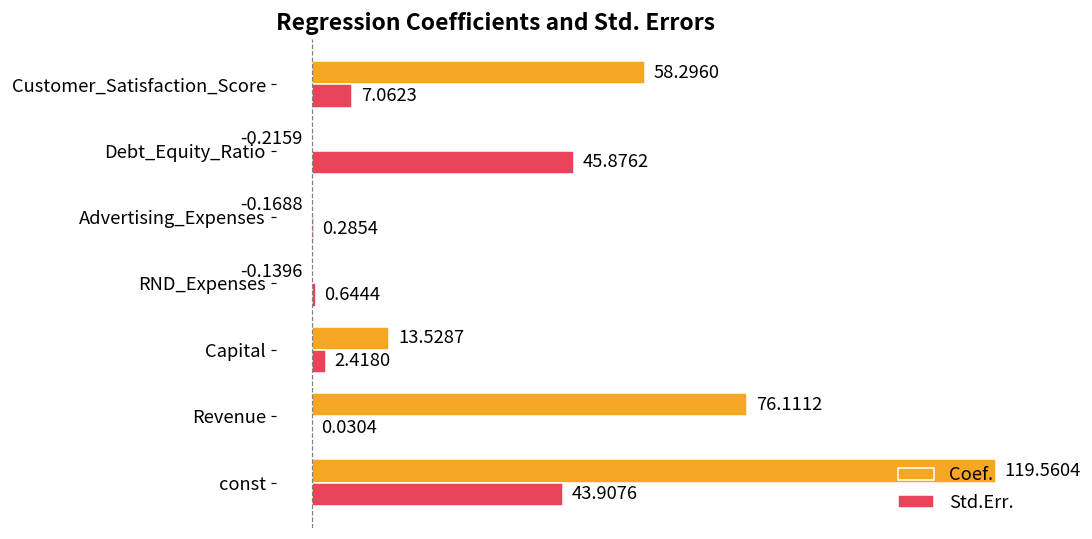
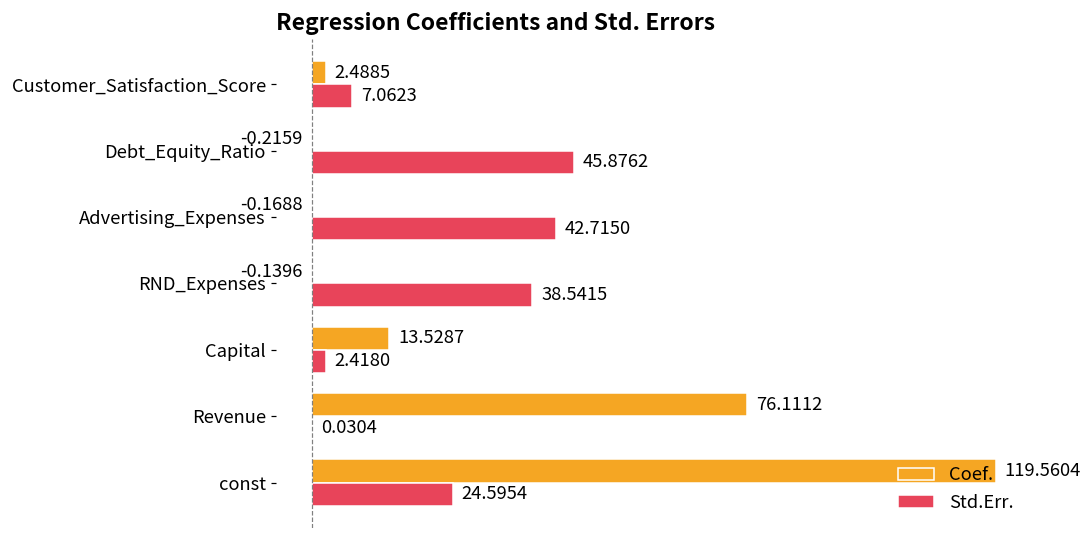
Coef., Customer_Satisfaction_Score: 58.2960 -> 2.4885
Std.Err., Advertising_Expenses: 0.2854 -> 42.7150
Std.Err., RND_Expenses: 0.6444 -> 38.5415
Std.Err., const: 43.9076 -> 24.5954
